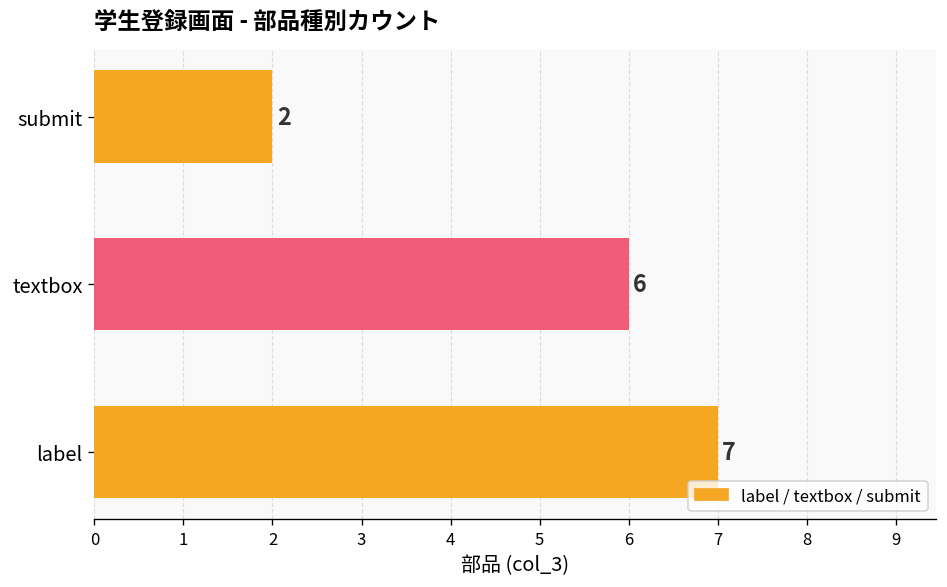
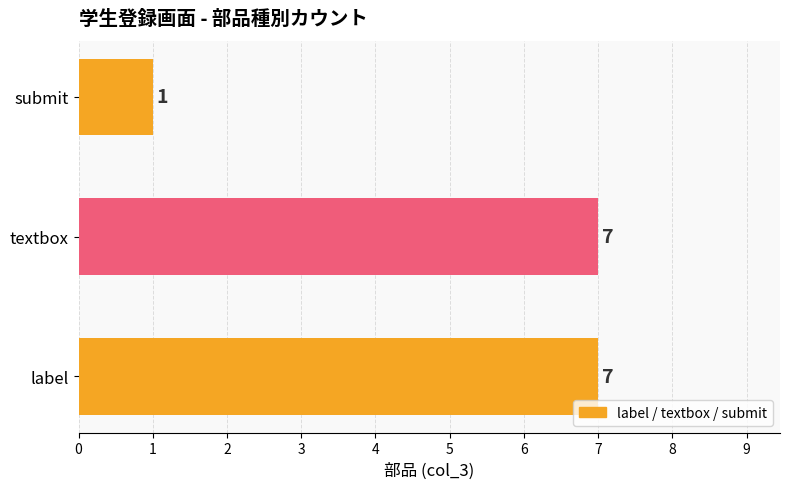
submit: 2 -> 1
textbox: 6 -> 7
